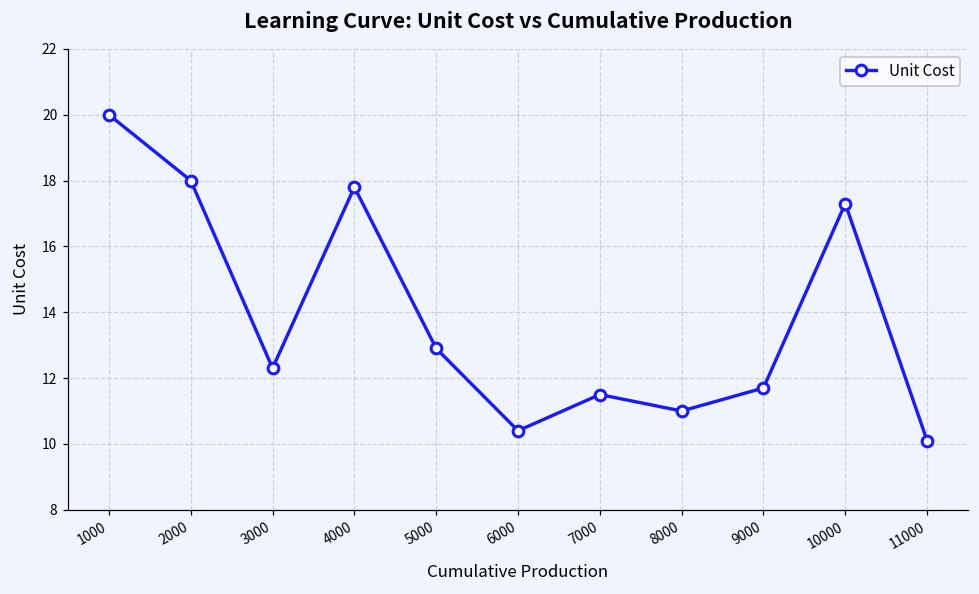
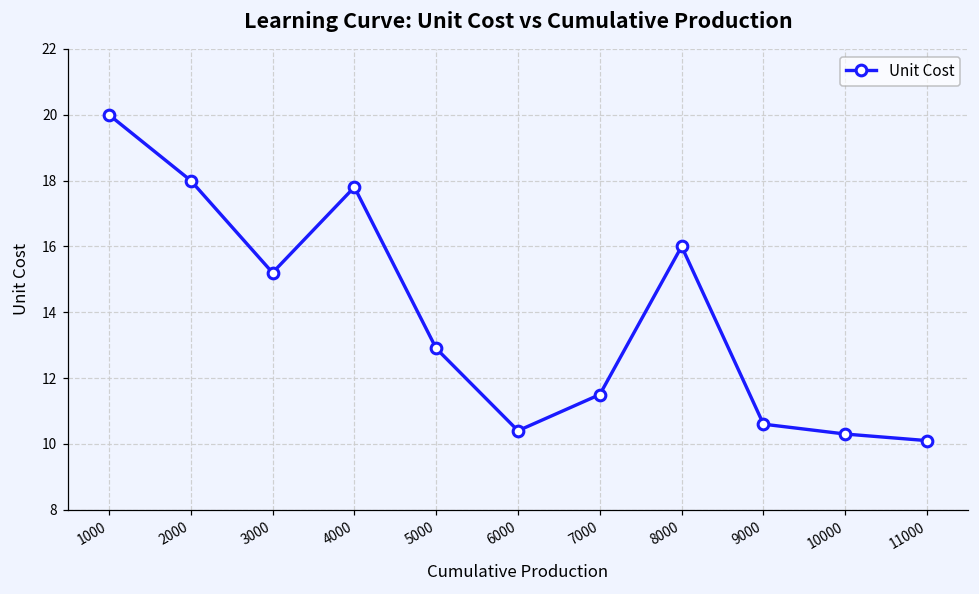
3000: 12.3 -> 15.2
8000: 11 -> 16
9000: 11.7 -> 10.6
10000: 17.3 -> 10.3
